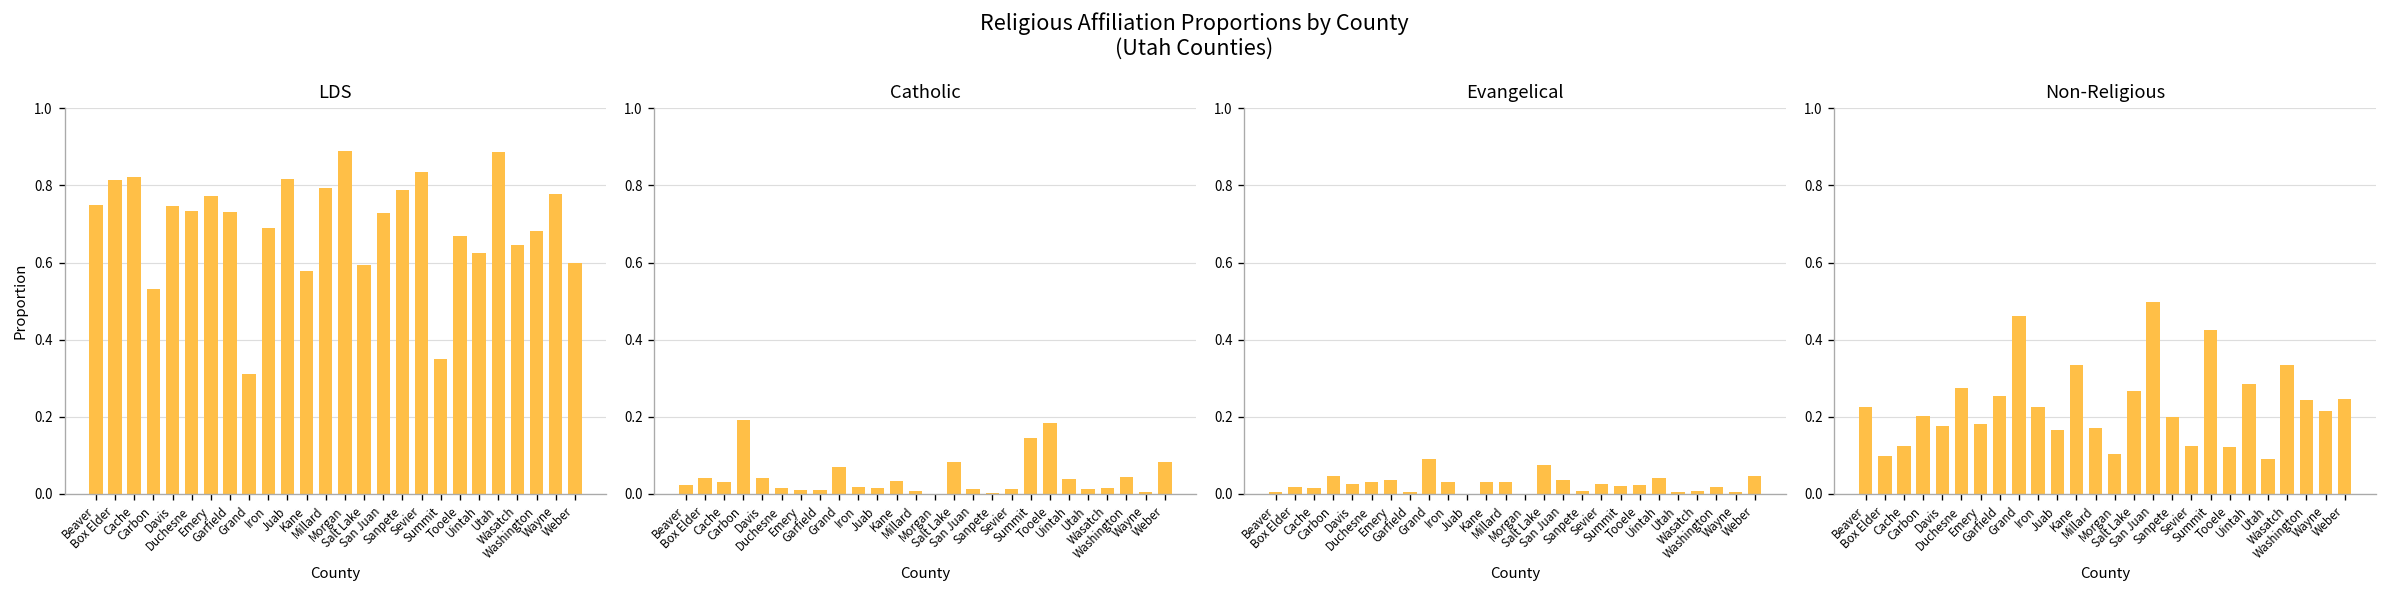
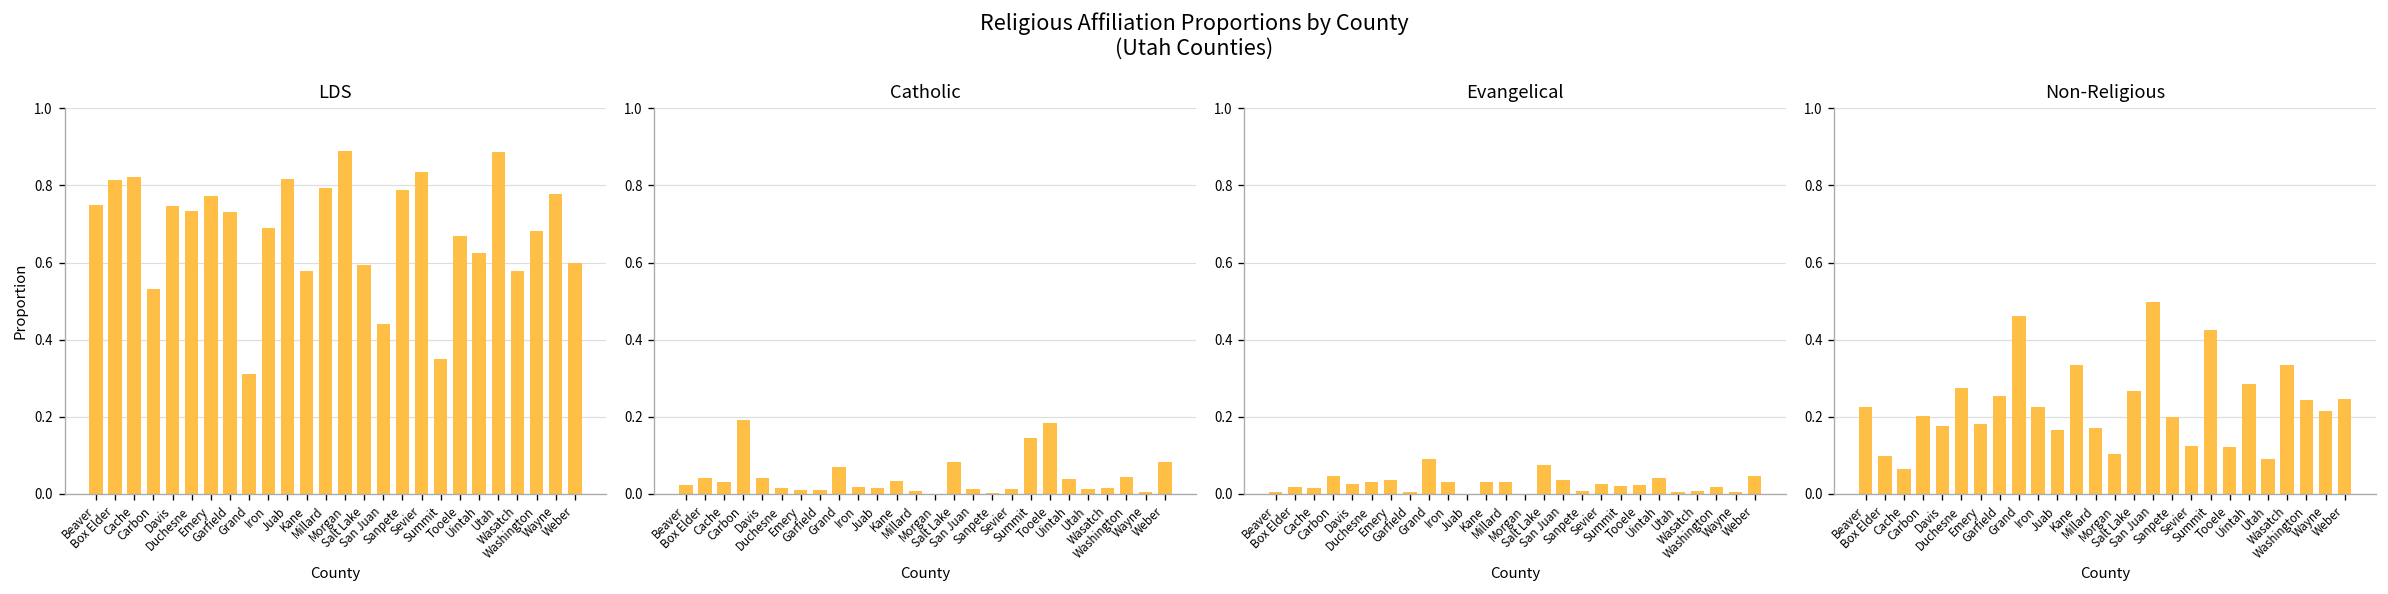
LDS, San Juan: 0.73 -> 0.44
LDS, Wasatch: 0.64 -> 0.58
Non-Religious, Cache: 0.12 -> 0.07
